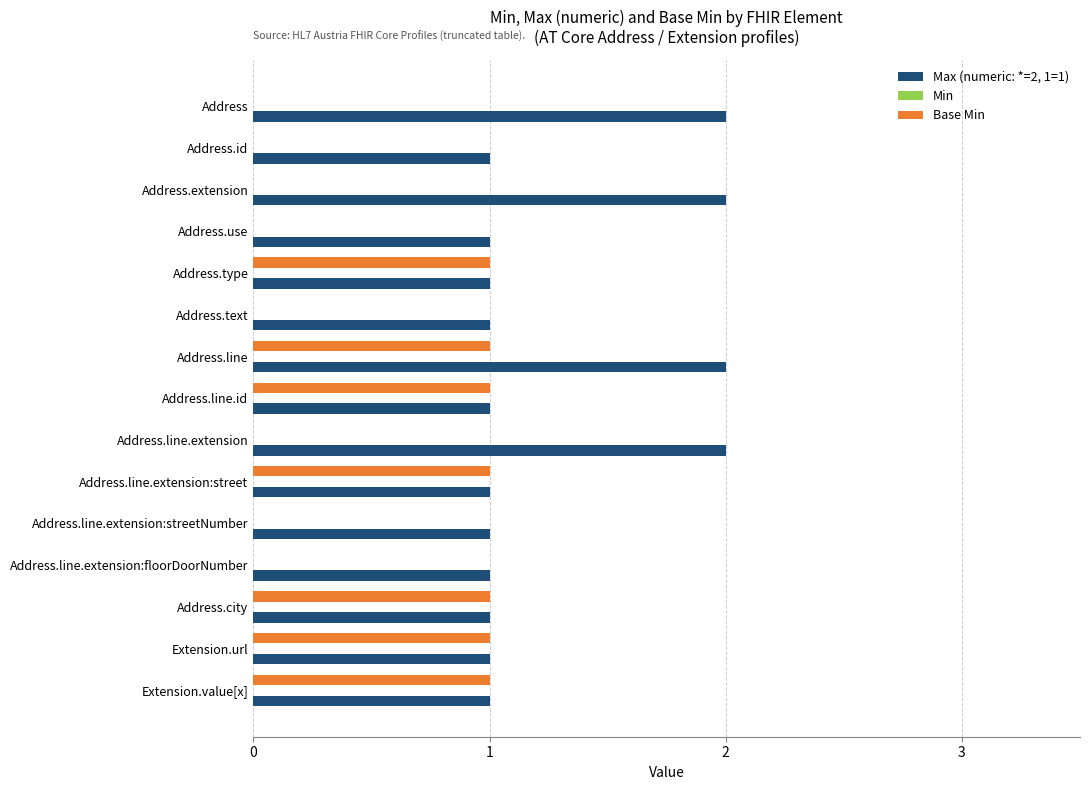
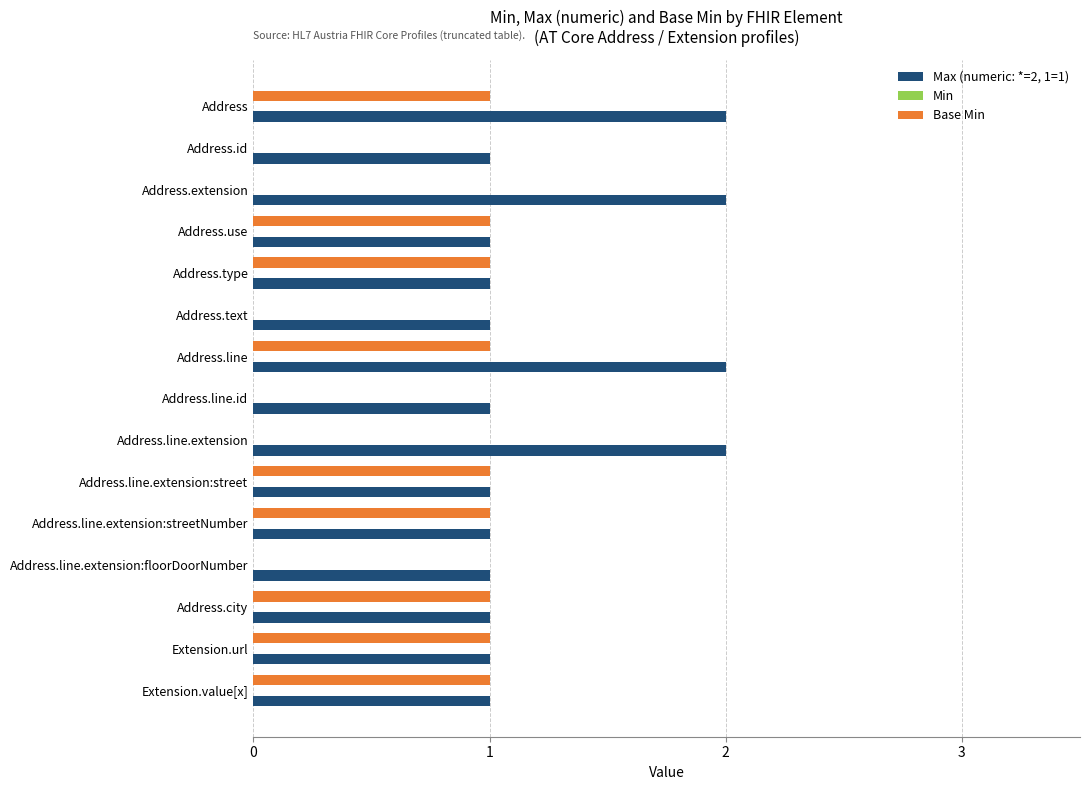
Base Min, Address: 0 -> 1
Base Min, Address.use: 0 -> 1
Base Min, Address.line.id: 1 -> 0
Base Min, Address.line.extension:streetNumber: 0 -> 1
